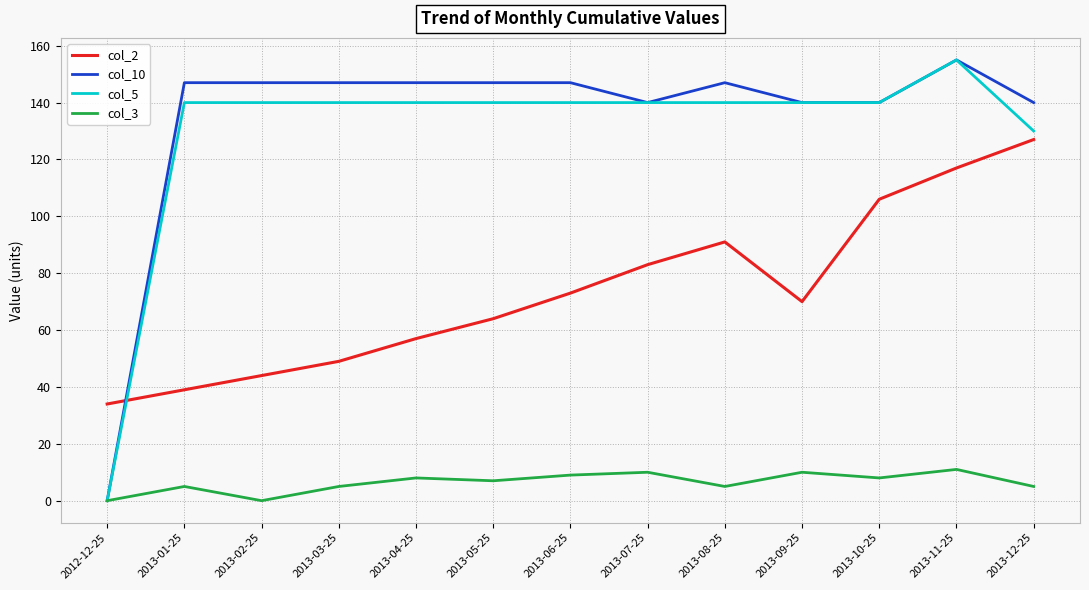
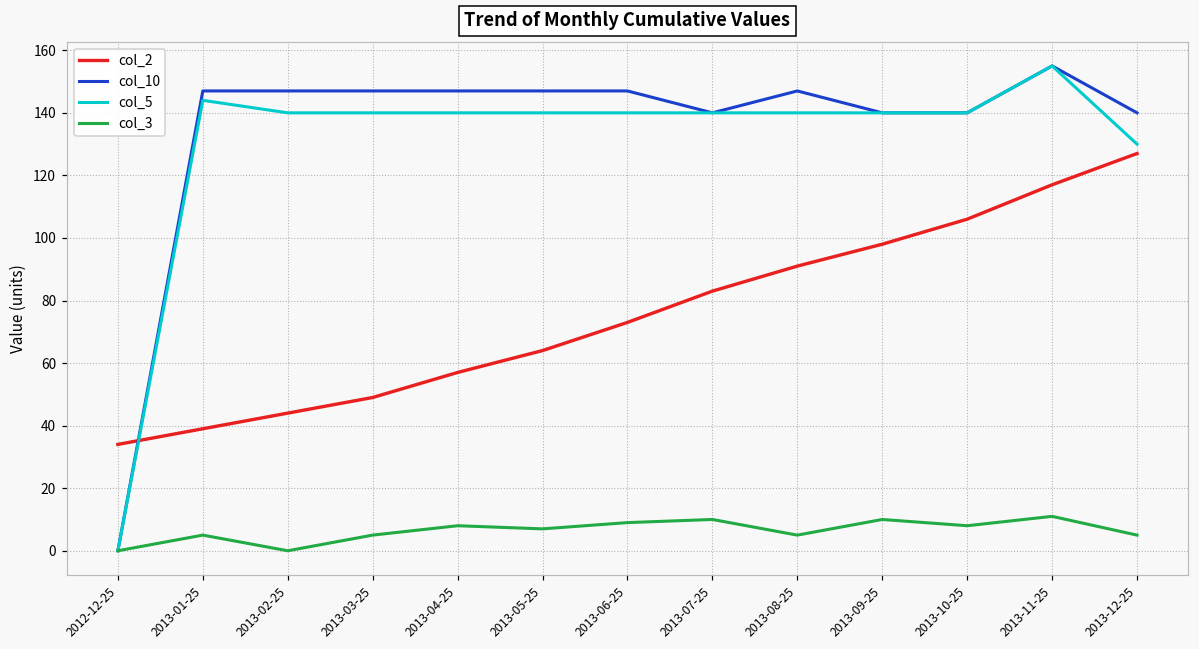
col_5, 2013-01-25: 140 -> 144
col_2, 2013-09-25: 70 -> 98
